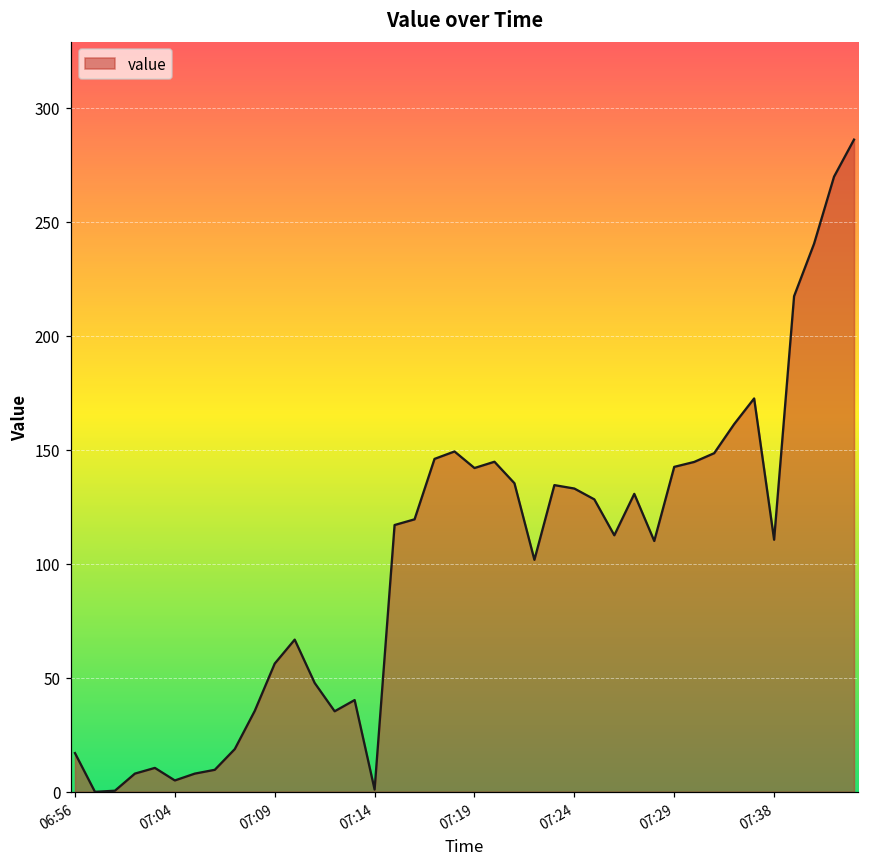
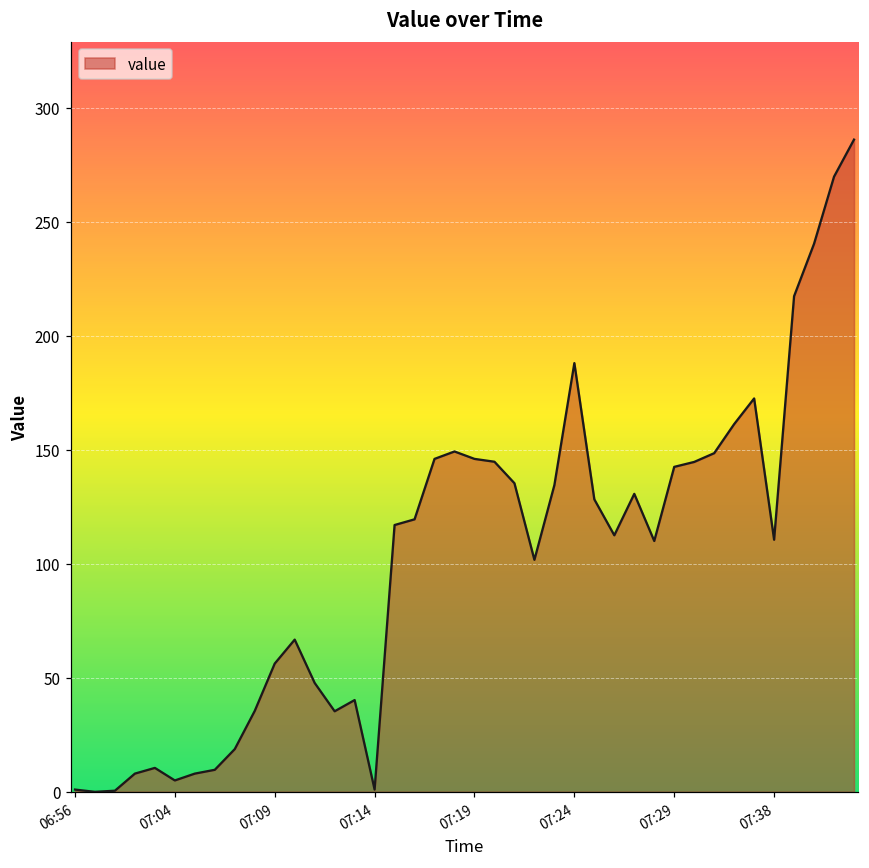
06:56: 17 -> 1
07:19: 142 -> 146
07:24: 133 -> 188
